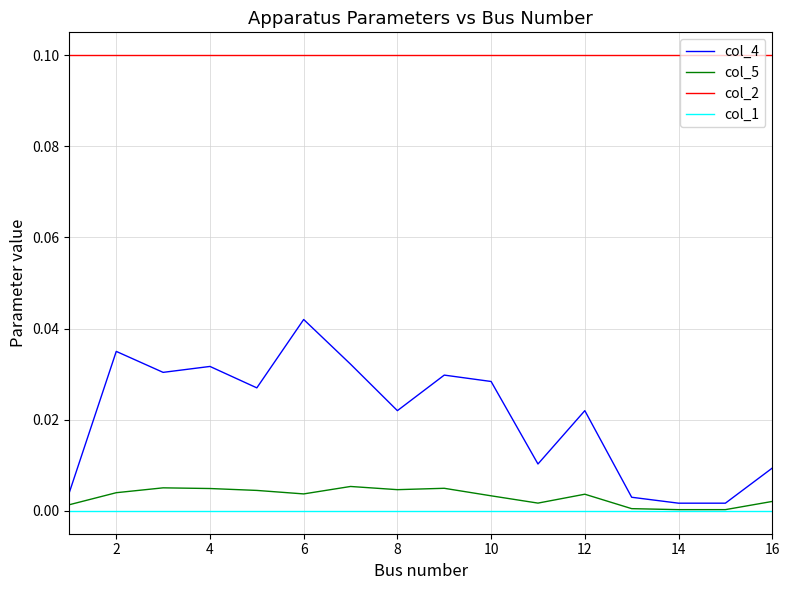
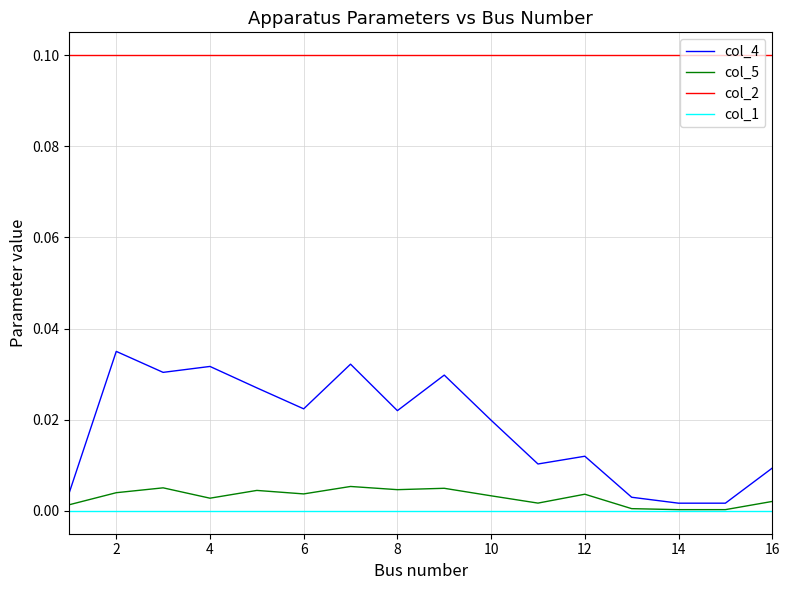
col_5, 4: 0.005 -> 0.003
col_4, 6: 0.042 -> 0.022
col_4, 10: 0.028 -> 0.020
col_4, 12: 0.022 -> 0.012
